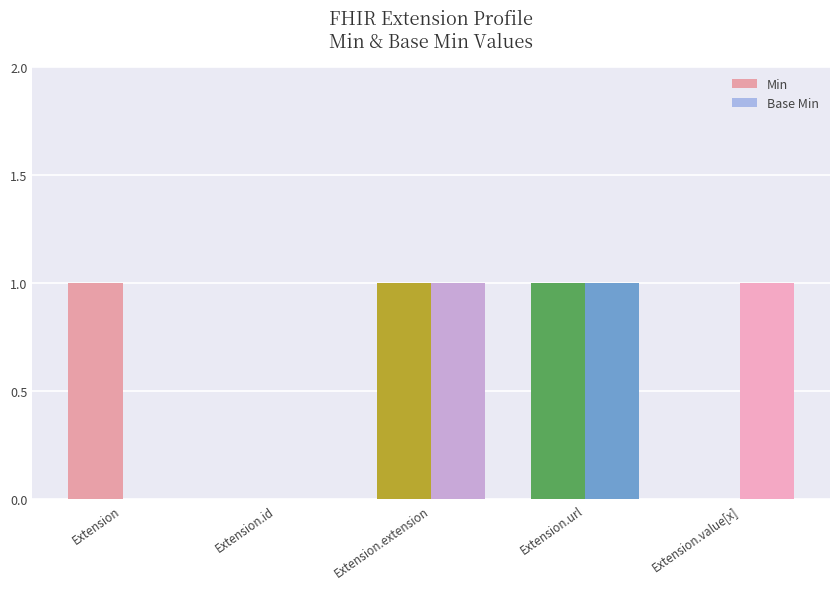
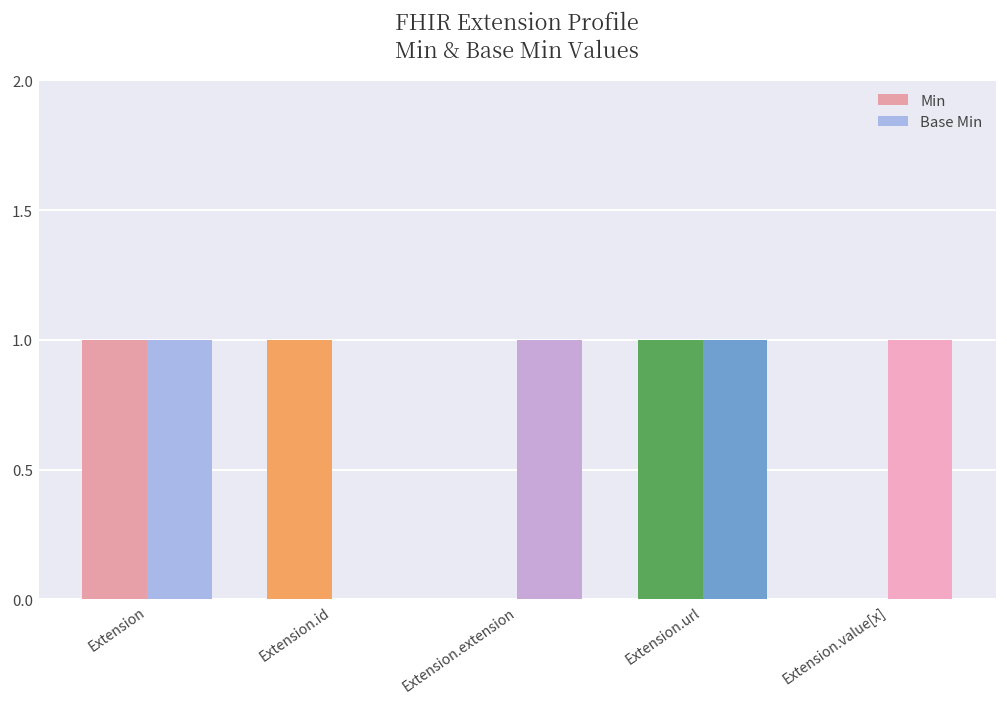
Base Min, Extension: 0 -> 1
Min, Extension.id: 0 -> 1
Min, Extension.extension: 1 -> 0
